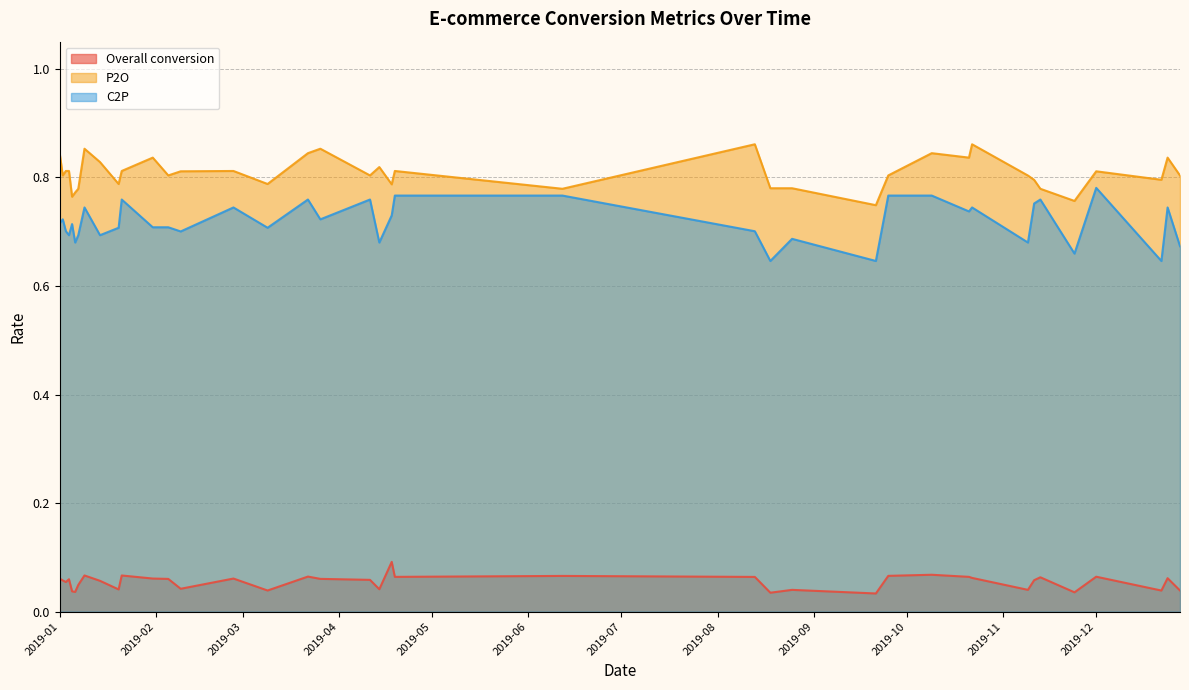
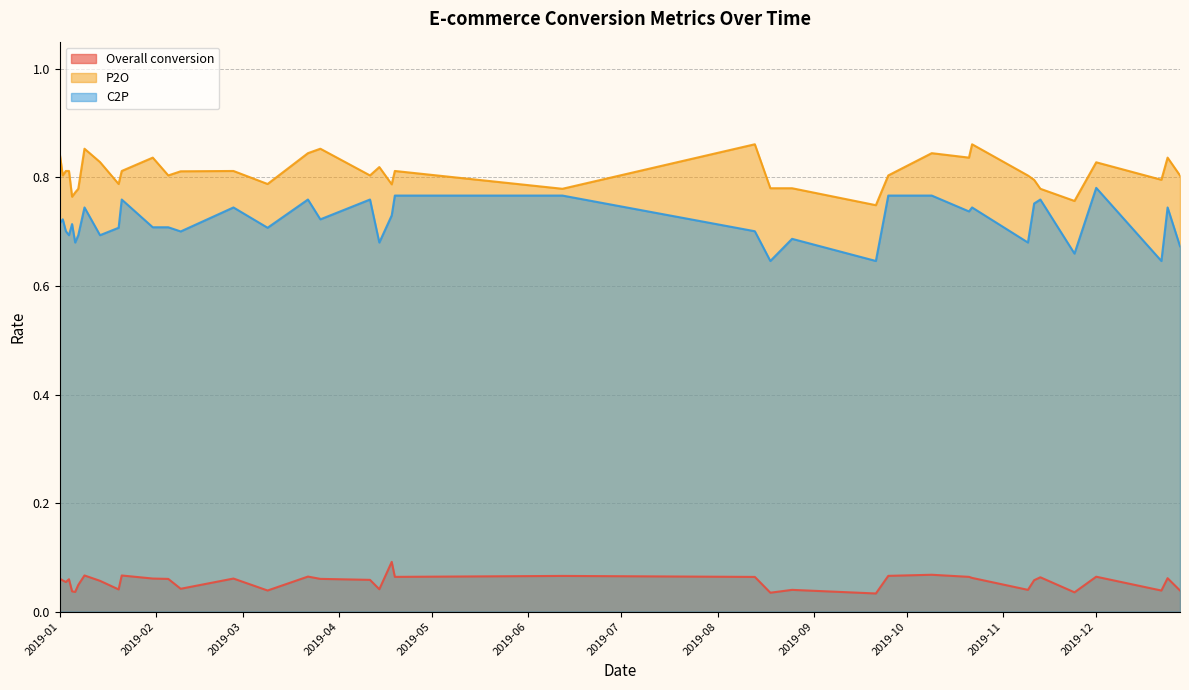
P2O, 2019-12: 0.81 -> 0.83
